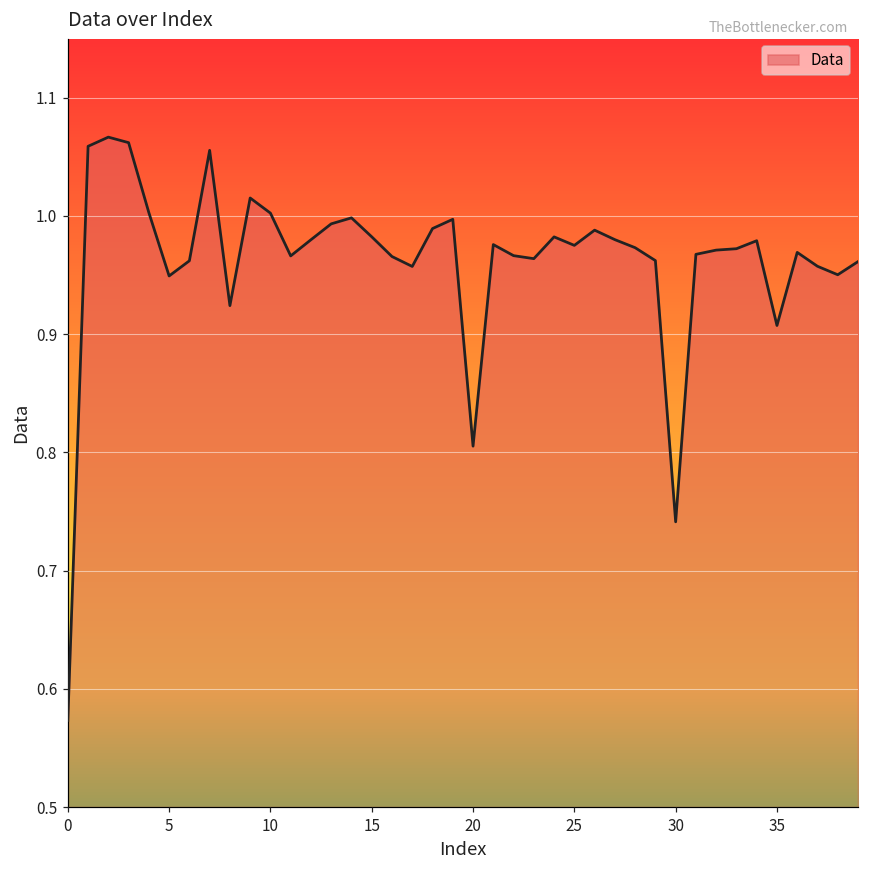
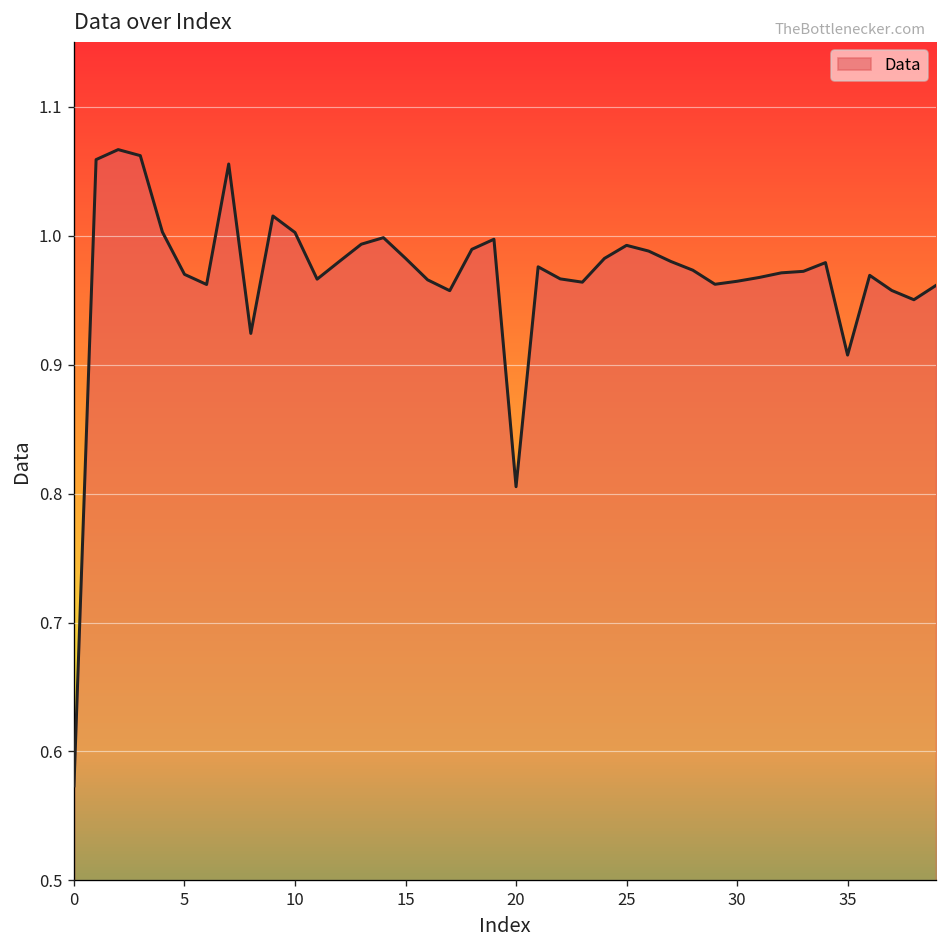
5: 0.949 -> 0.970
25: 0.975 -> 0.992
30: 0.741 -> 0.965
